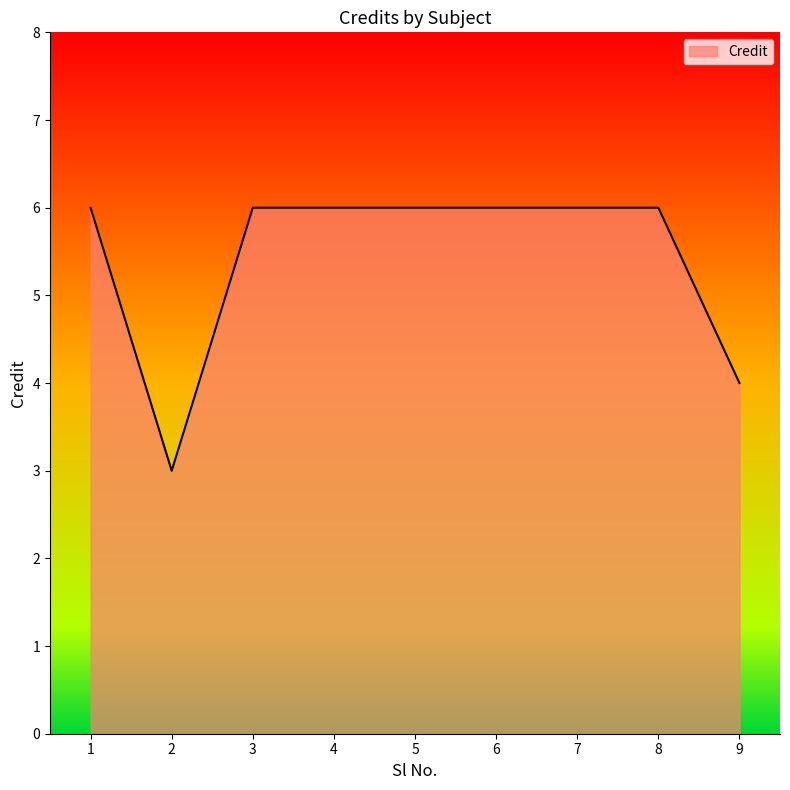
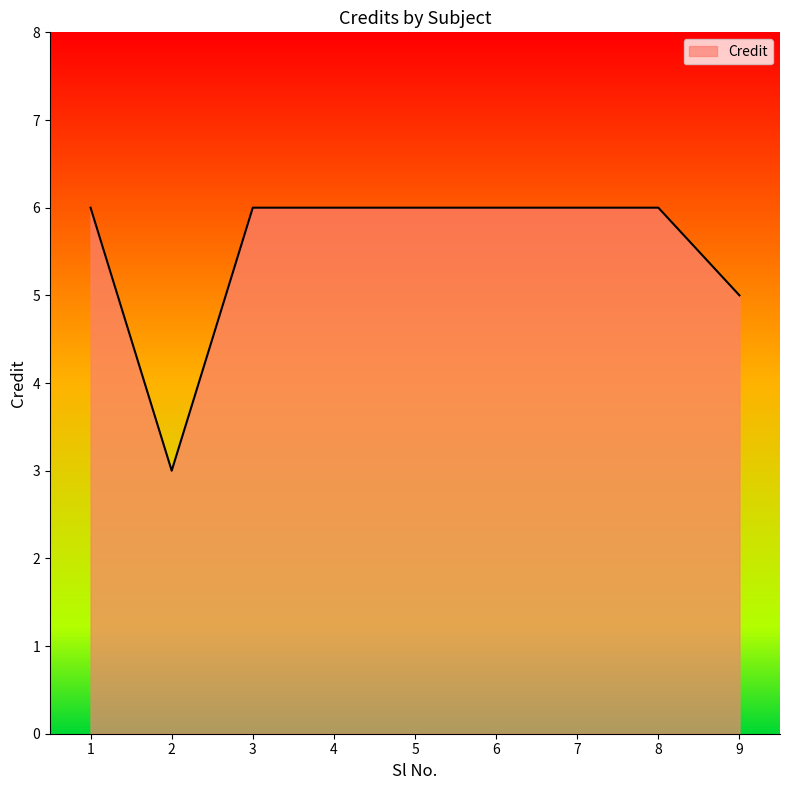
9: 4 -> 5
